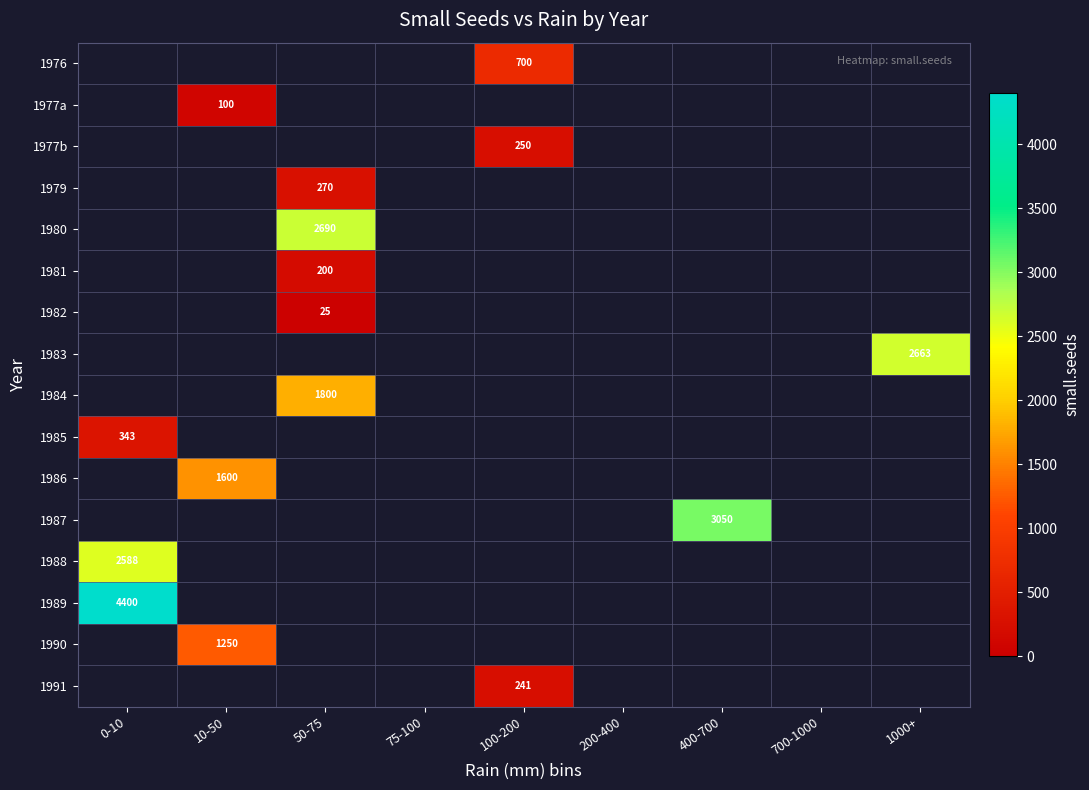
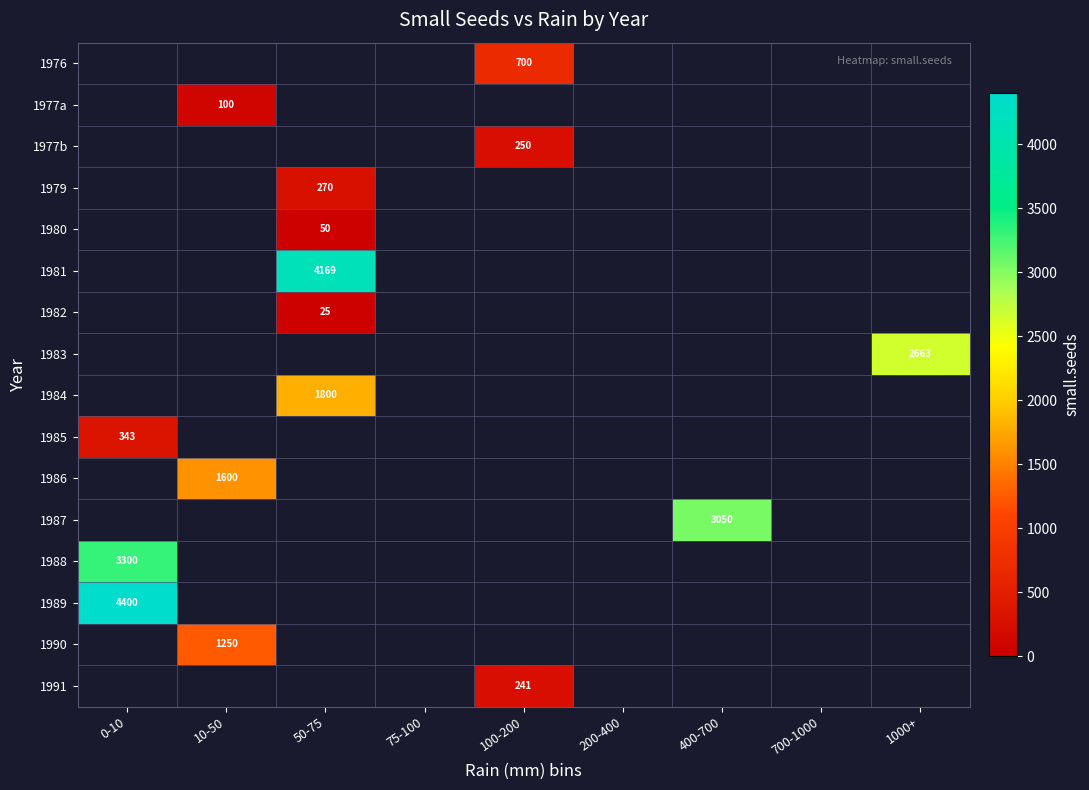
1980, 50-75: 2690 -> 50
1981, 50-75: 200 -> 4169
1988, 0-10: 2588 -> 3300
